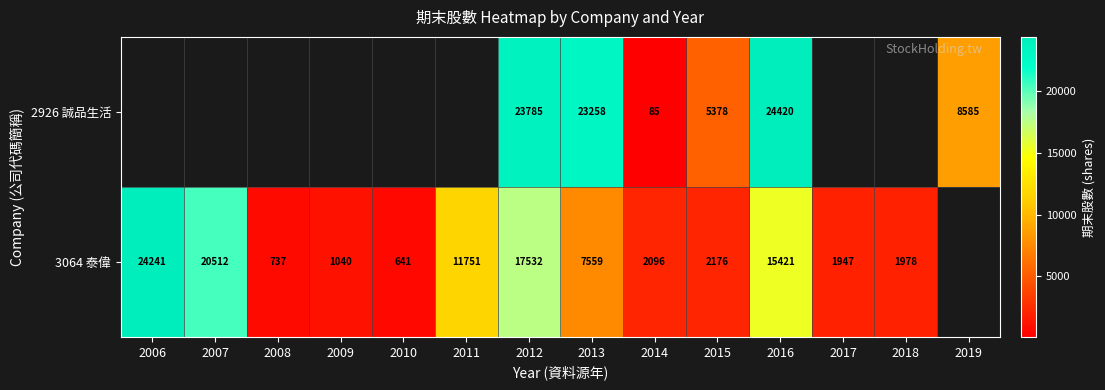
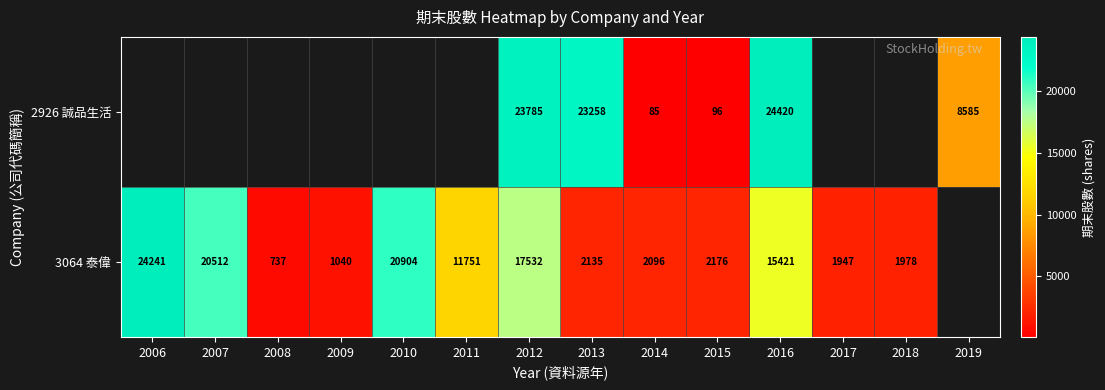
2926 誠品生活, 2015: 5378 -> 96
3064 泰偉, 2010: 641 -> 20904
3064 泰偉, 2013: 7559 -> 2135
